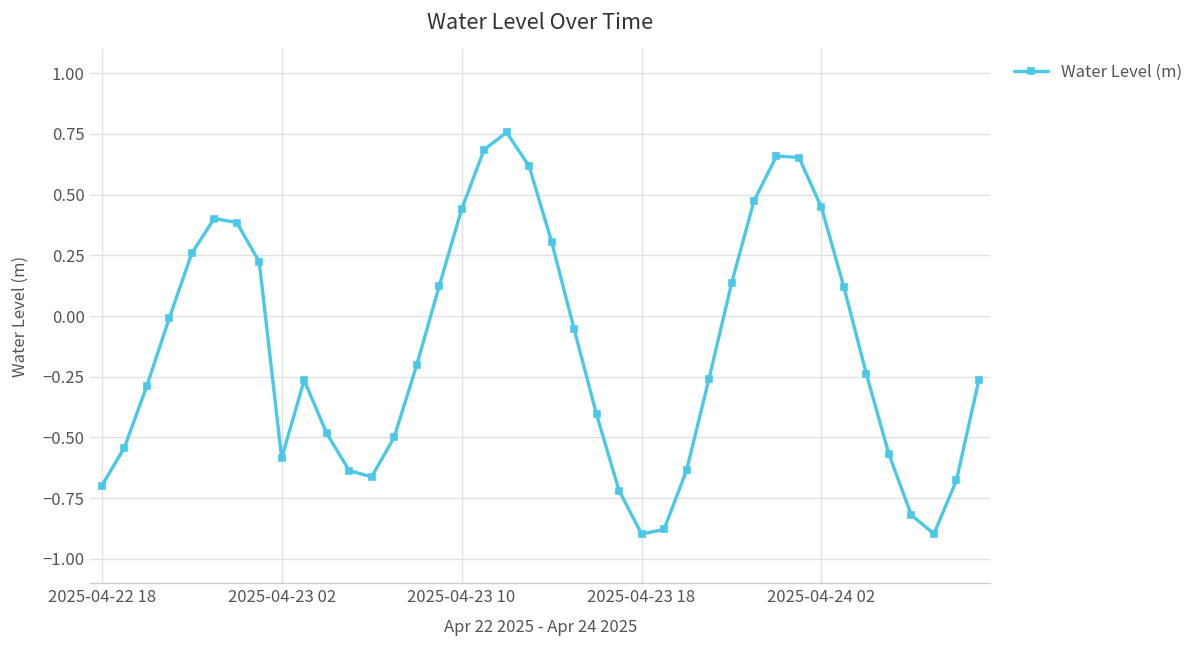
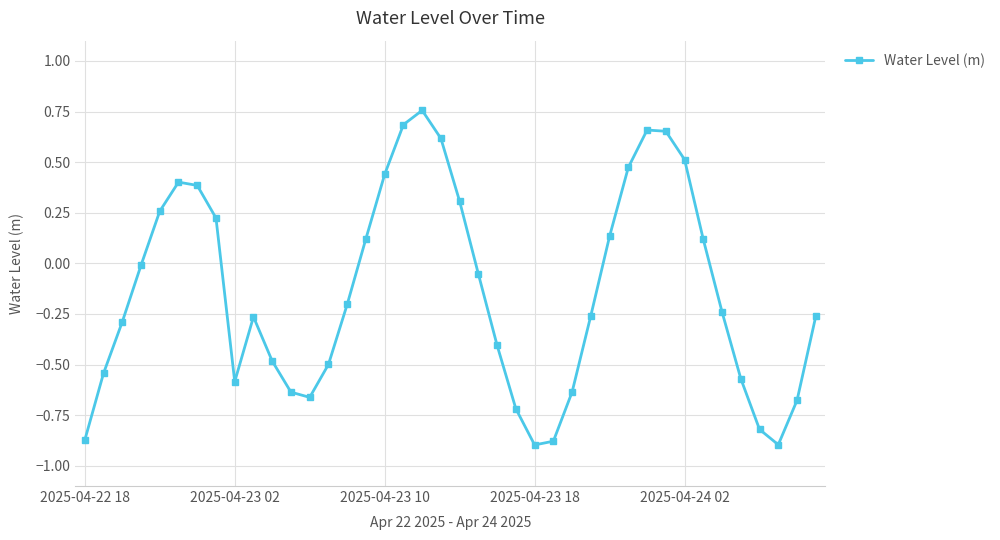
2025-04-22 18: -0.70 -> -0.87
2025-04-24 02: 0.45 -> 0.51
